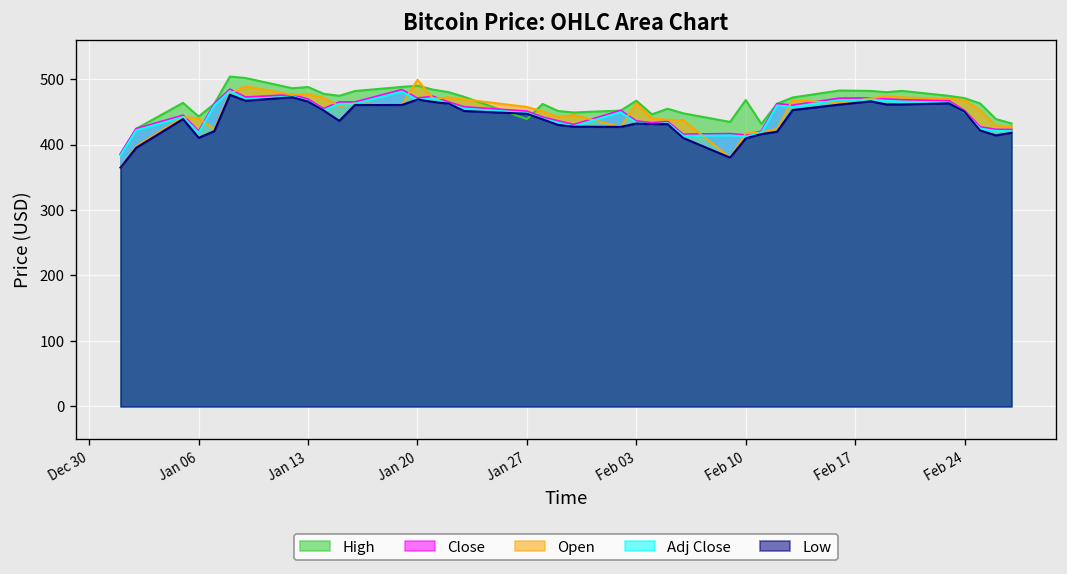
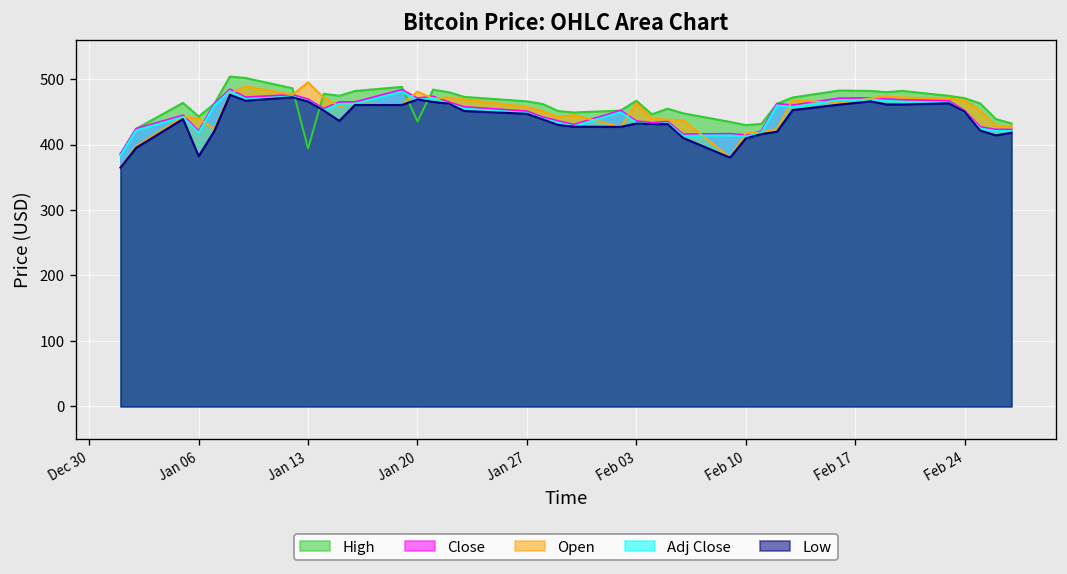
Low, Jan 06: 410 -> 380
High, Jan 13: 490 -> 390
Open, Jan 13: 480 -> 500
High, Jan 20: 490 -> 440
Open, Jan 20: 500 -> 480
High, Jan 27: 440 -> 470
High, Feb 10: 470 -> 430
